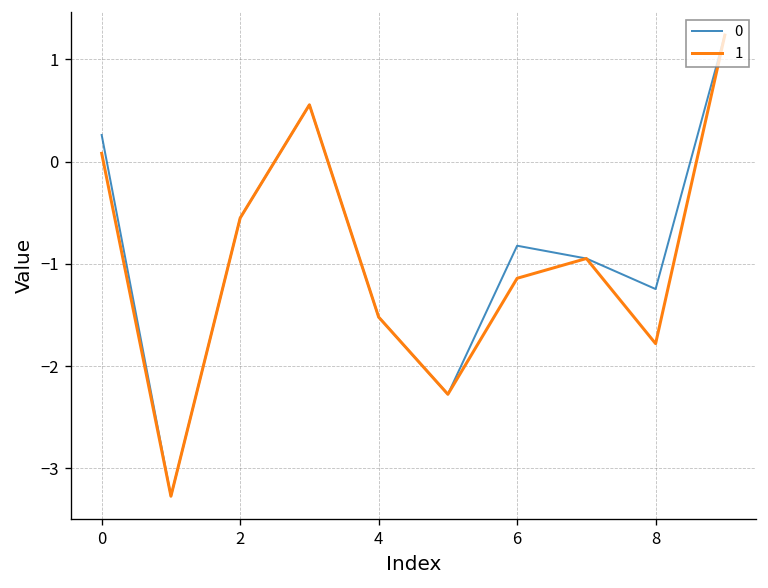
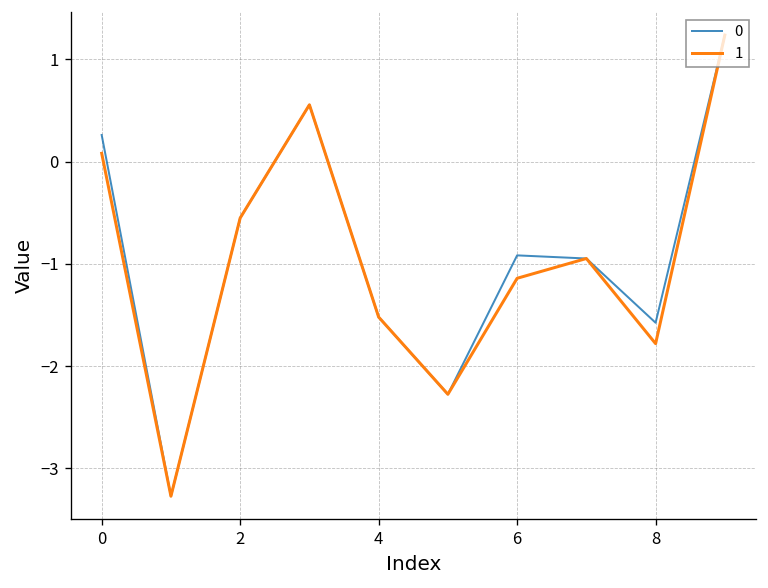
0, 6: -0.8 -> -0.9
0, 8: -1.2 -> -1.6
